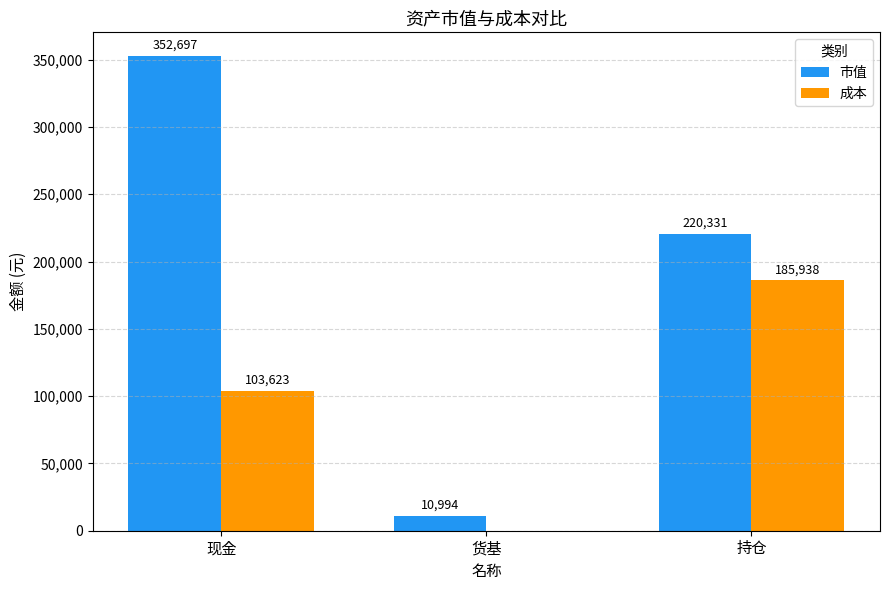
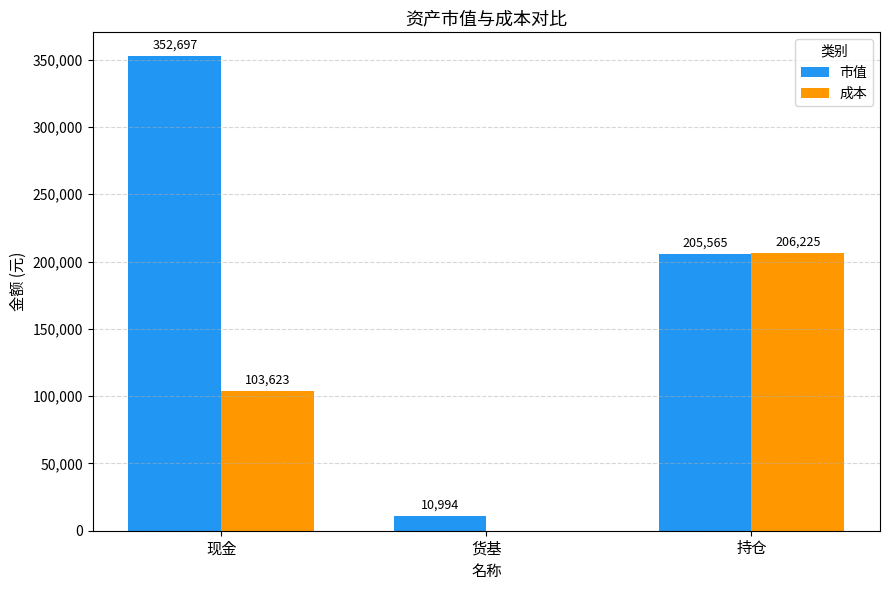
市值, 持仓: 220,331 -> 205,565
成本, 持仓: 185,938 -> 206,225
